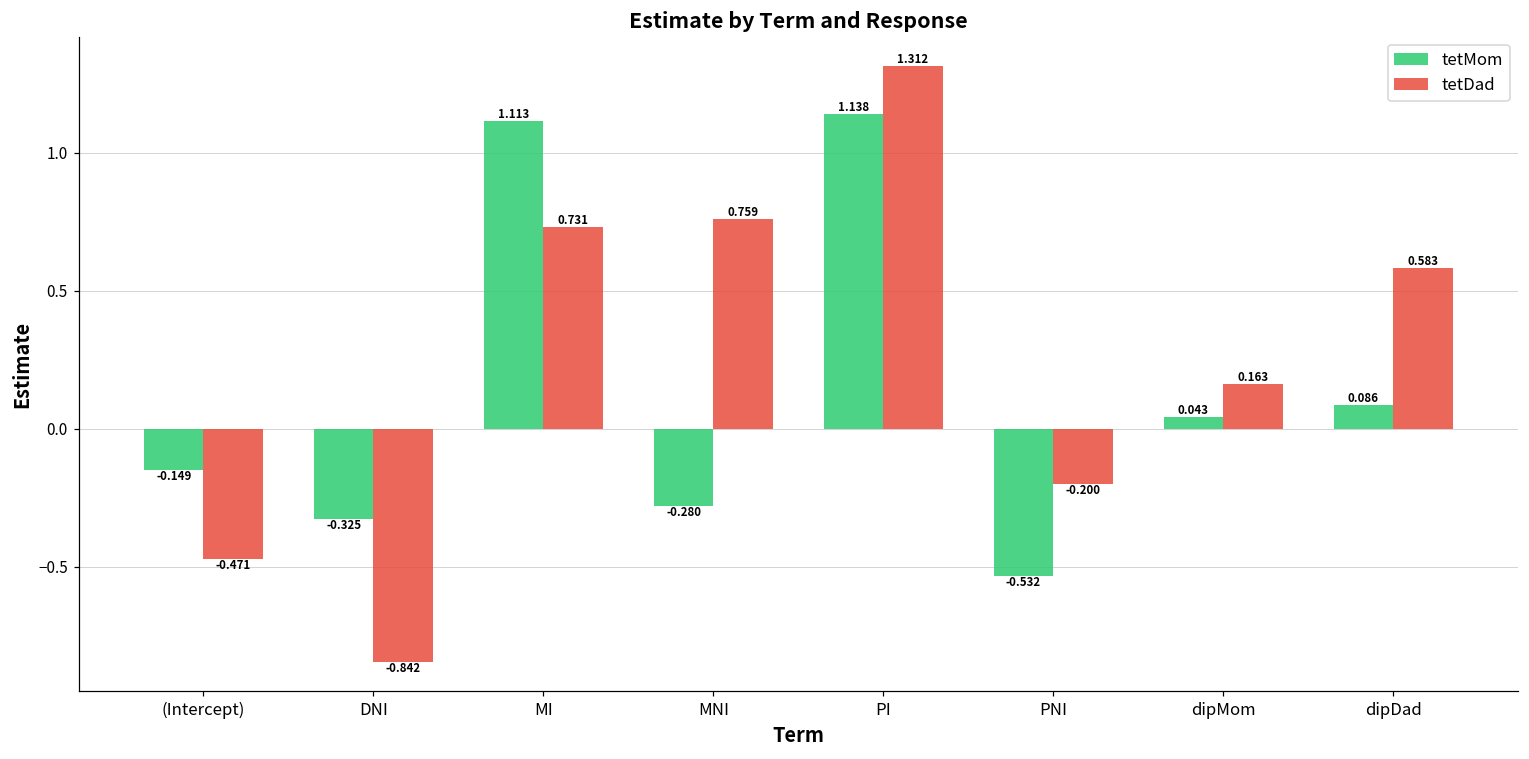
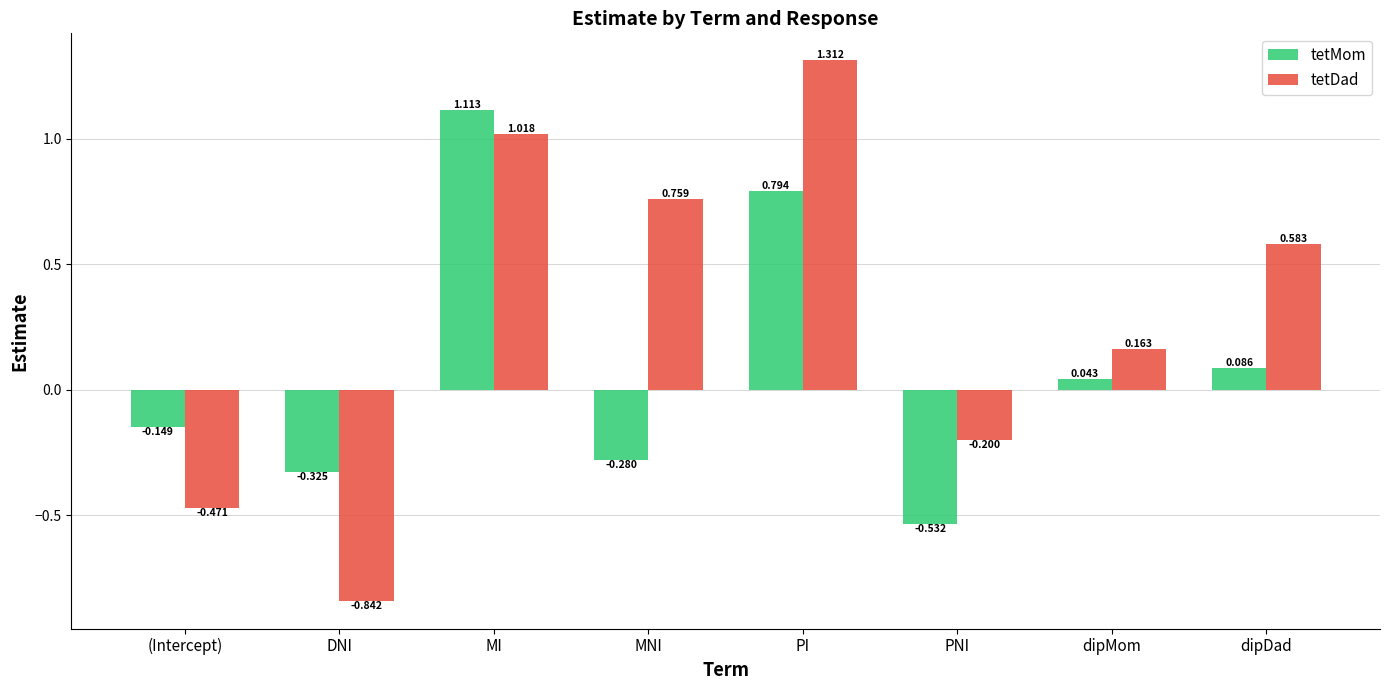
tetDad, MI: 0.731 -> 1.018
tetMom, PI: 1.138 -> 0.794
